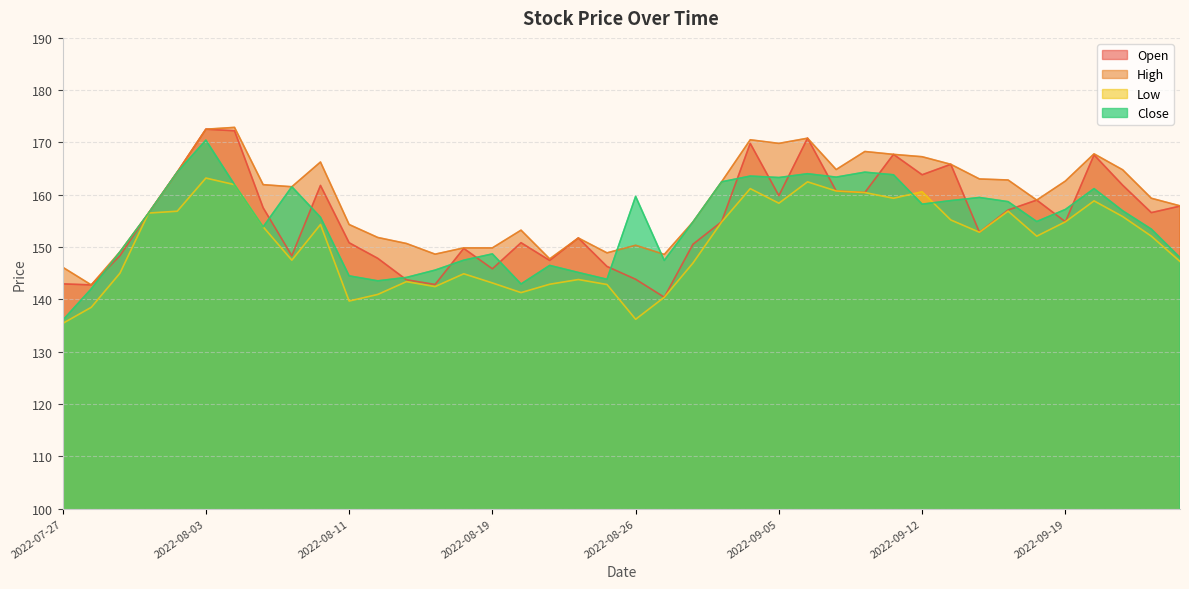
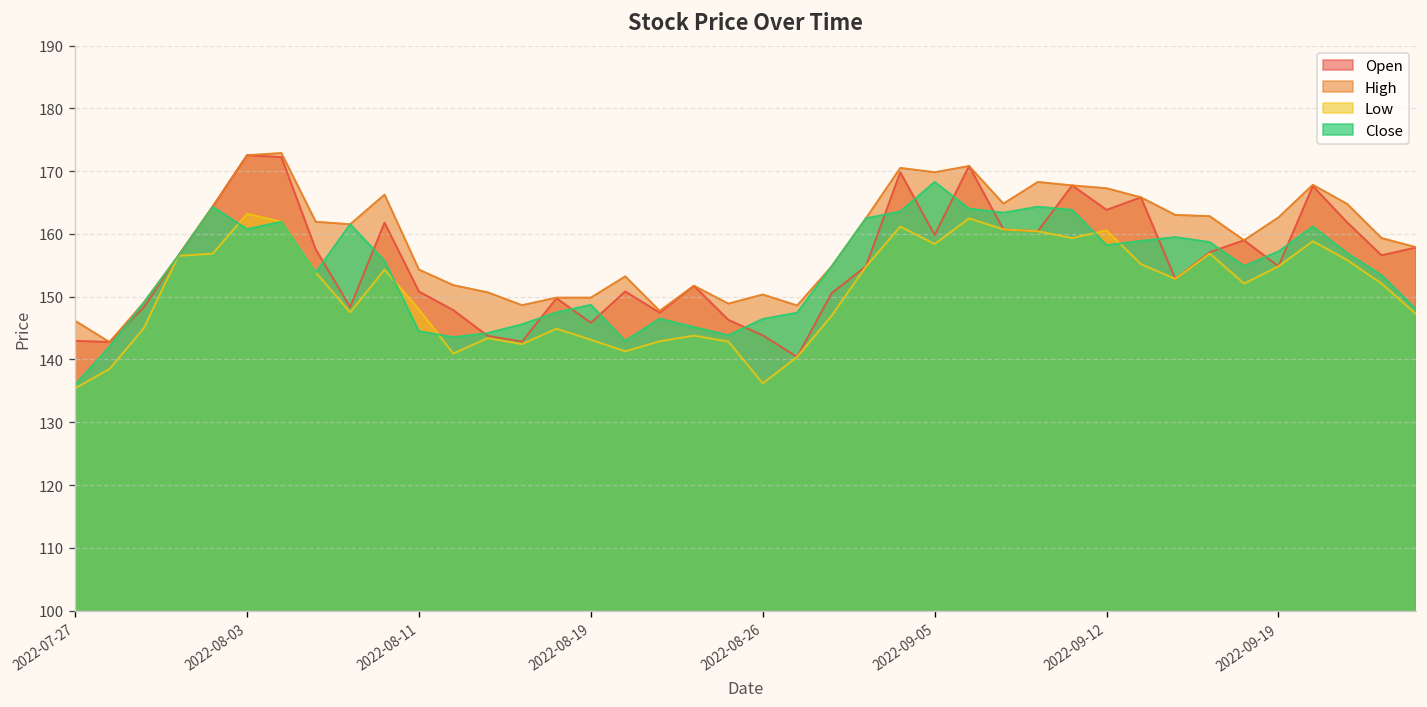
Close, 2022-08-03: 170 -> 161
Low, 2022-08-11: 140 -> 148
Close, 2022-08-26: 160 -> 146
Close, 2022-09-05: 163 -> 168
